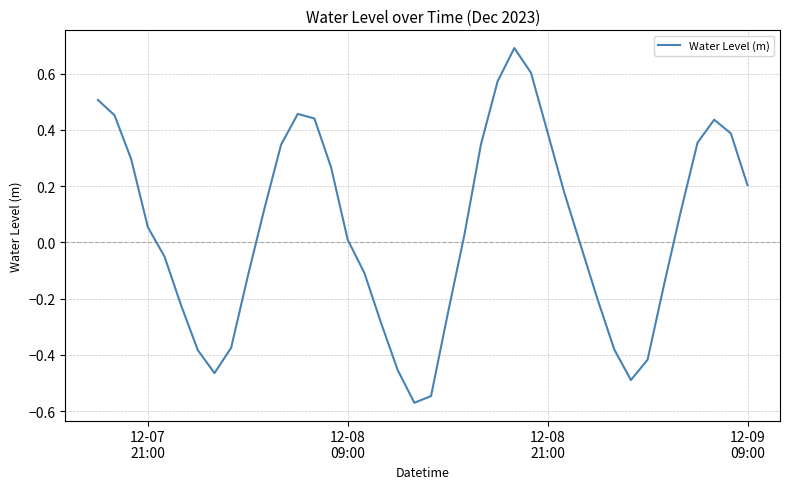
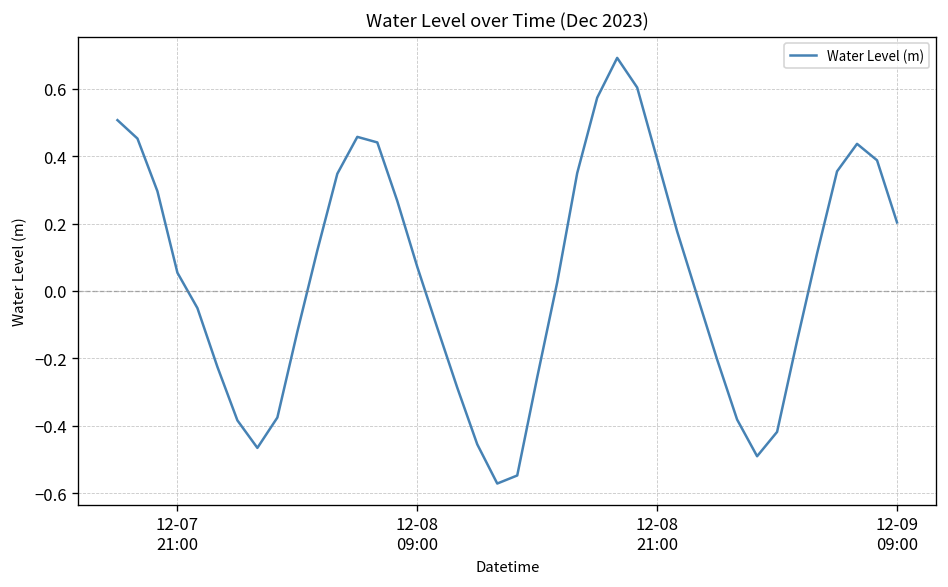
12-08 09:00: 0.01 -> 0.07
